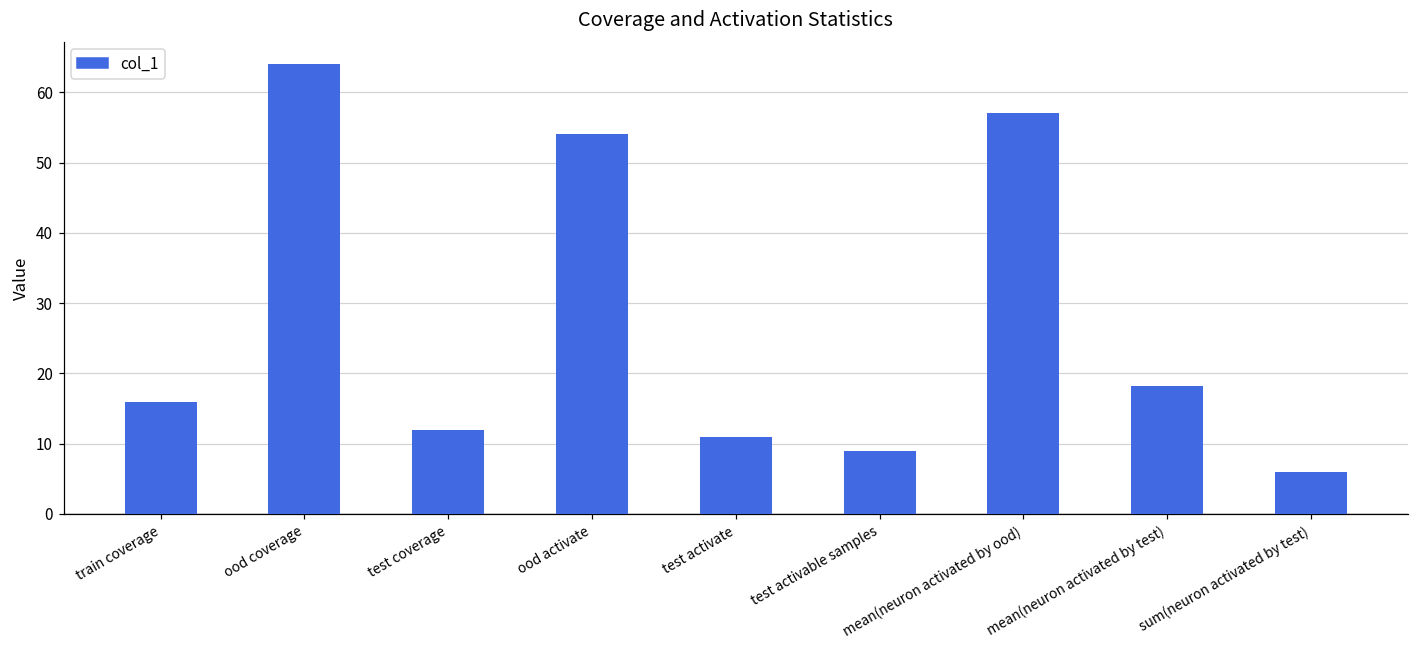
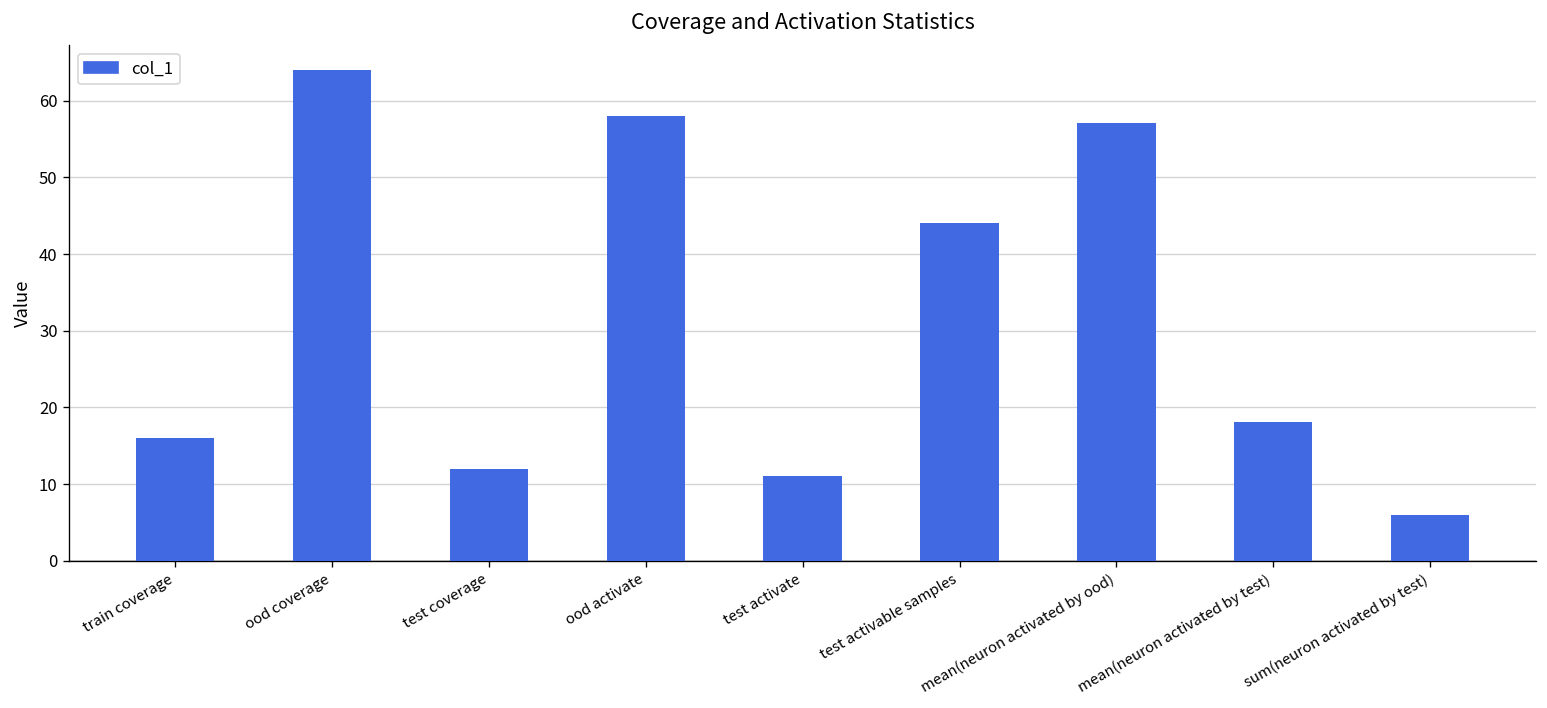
ood activate: 54 -> 58
test activable samples: 9 -> 44
